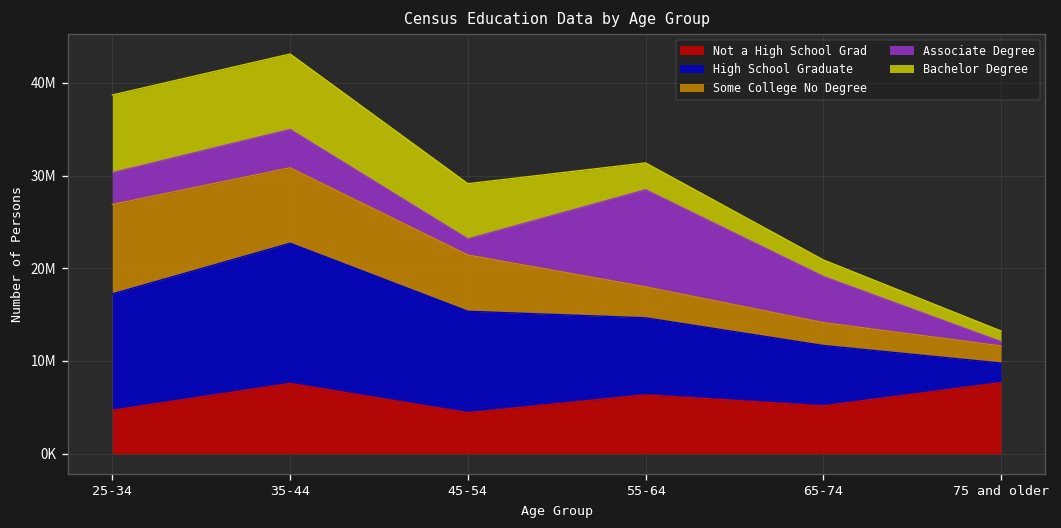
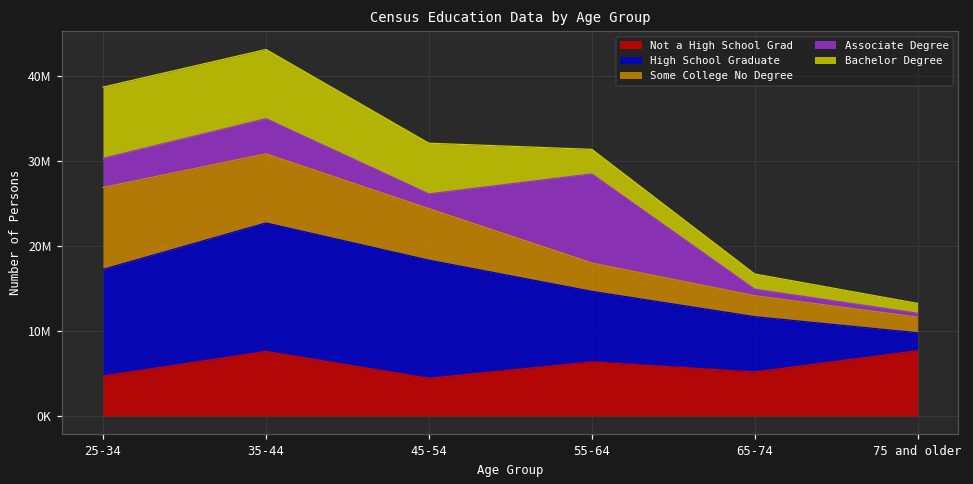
High School Graduate, 45-54: 11000000 -> 14000000
Associate Degree, 65-74: 5000000 -> 1000000
